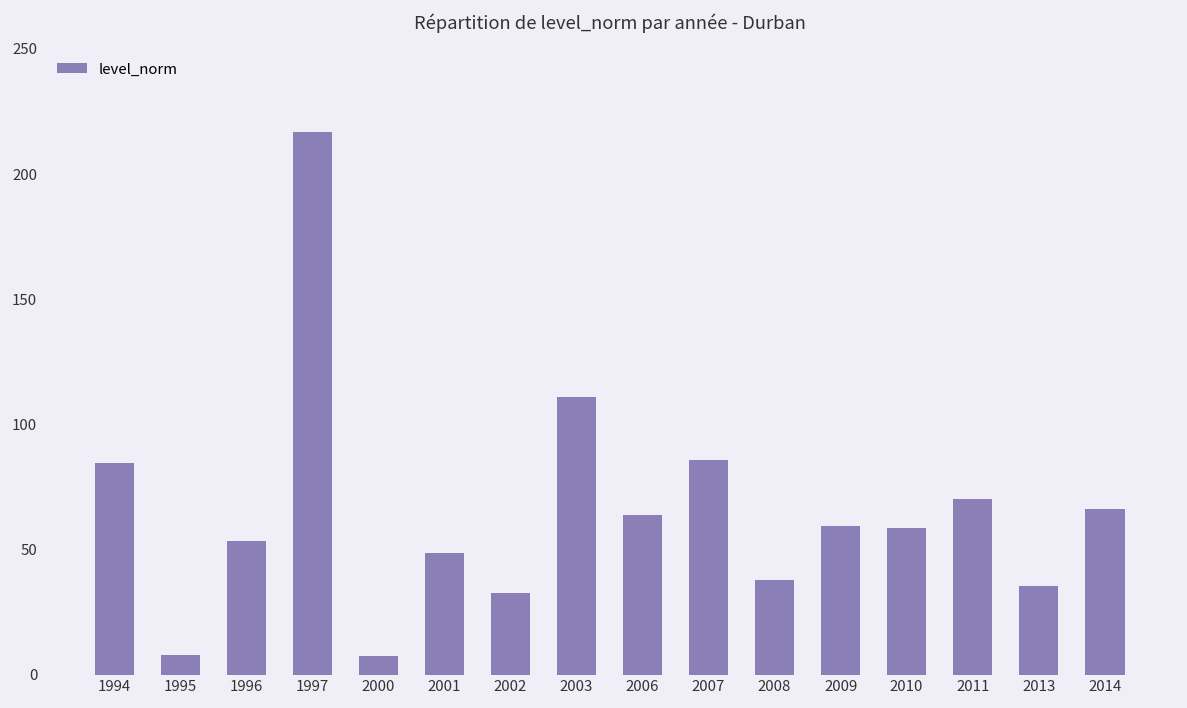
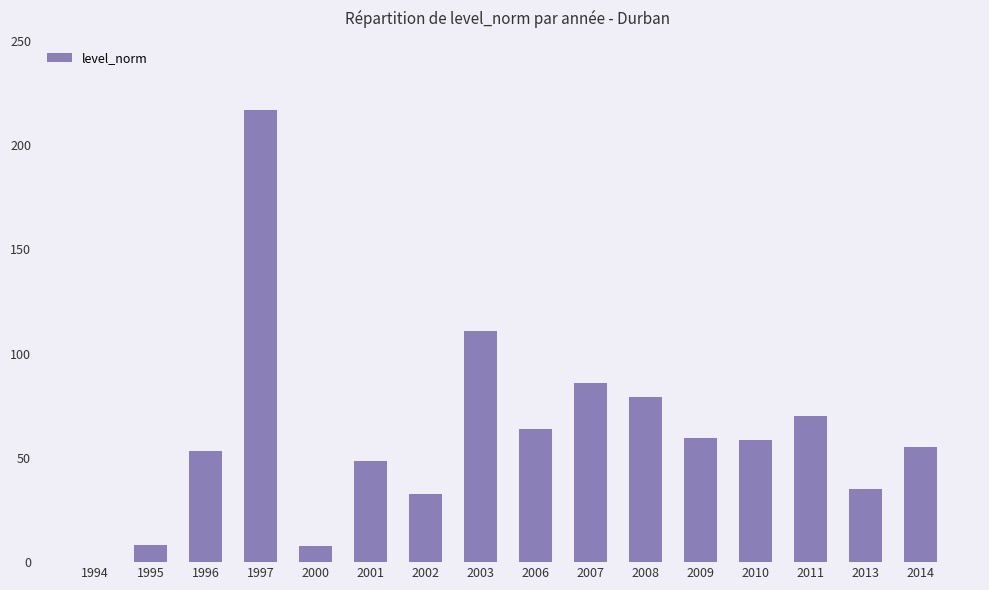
1994: 85 -> 0
2008: 38 -> 79
2014: 66 -> 55
